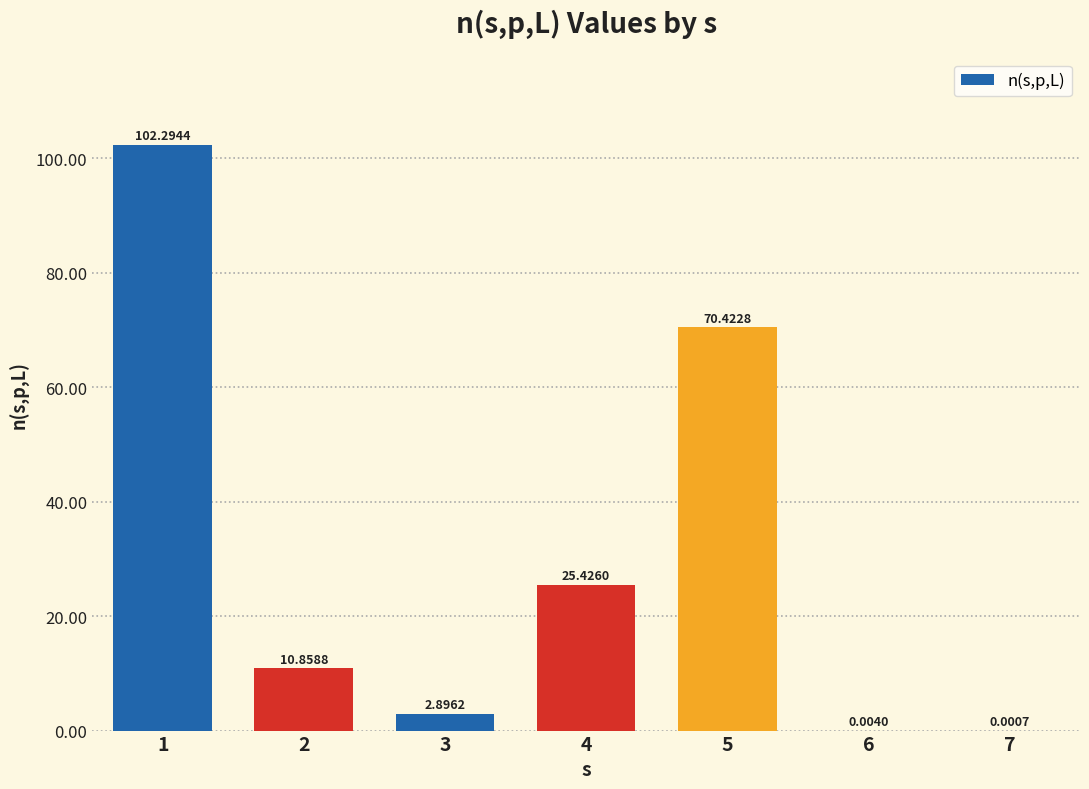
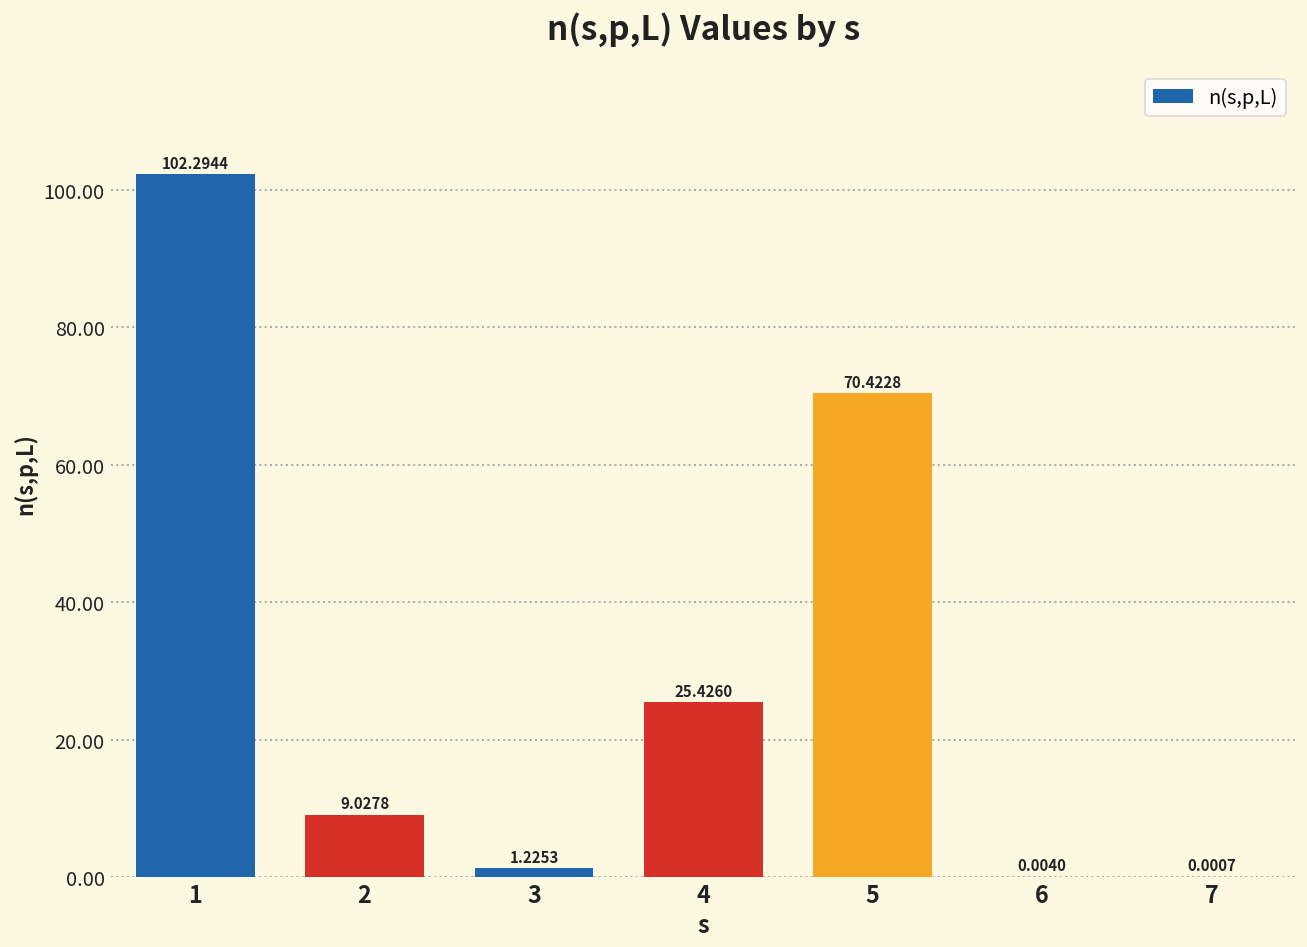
2: 10.8588 -> 9.0278
3: 2.8962 -> 1.2253
